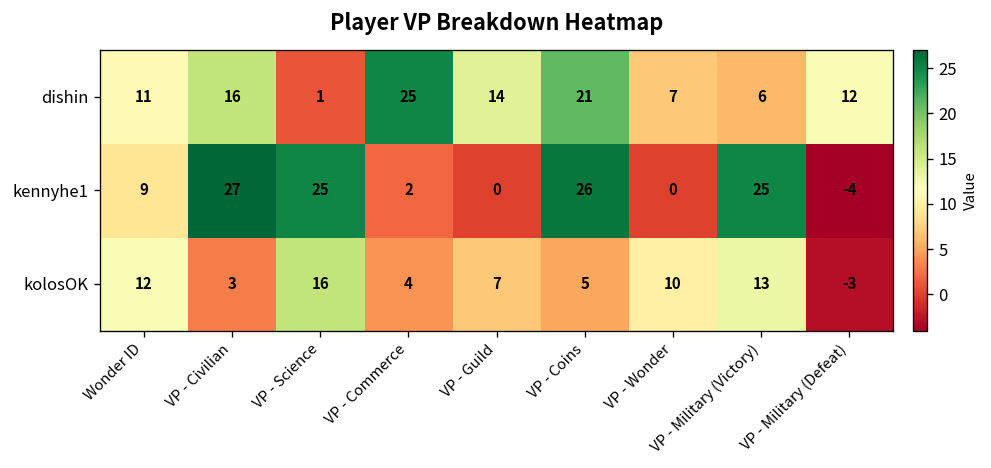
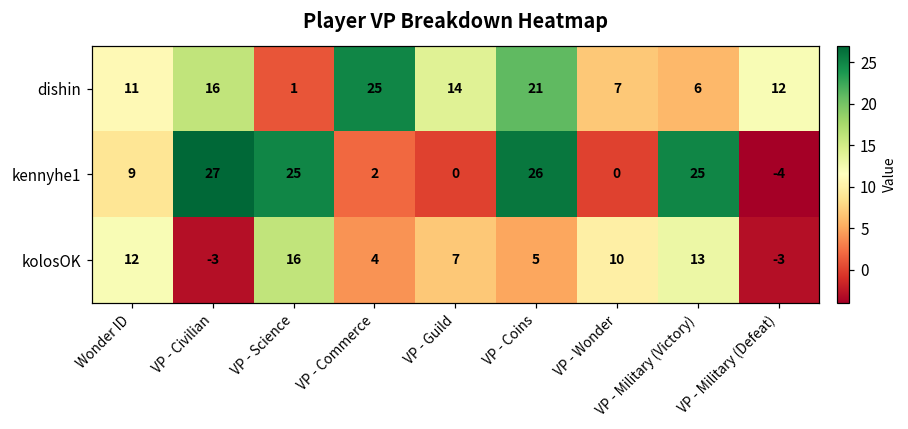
kolosOK, VP - Civilian: 3 -> -3
